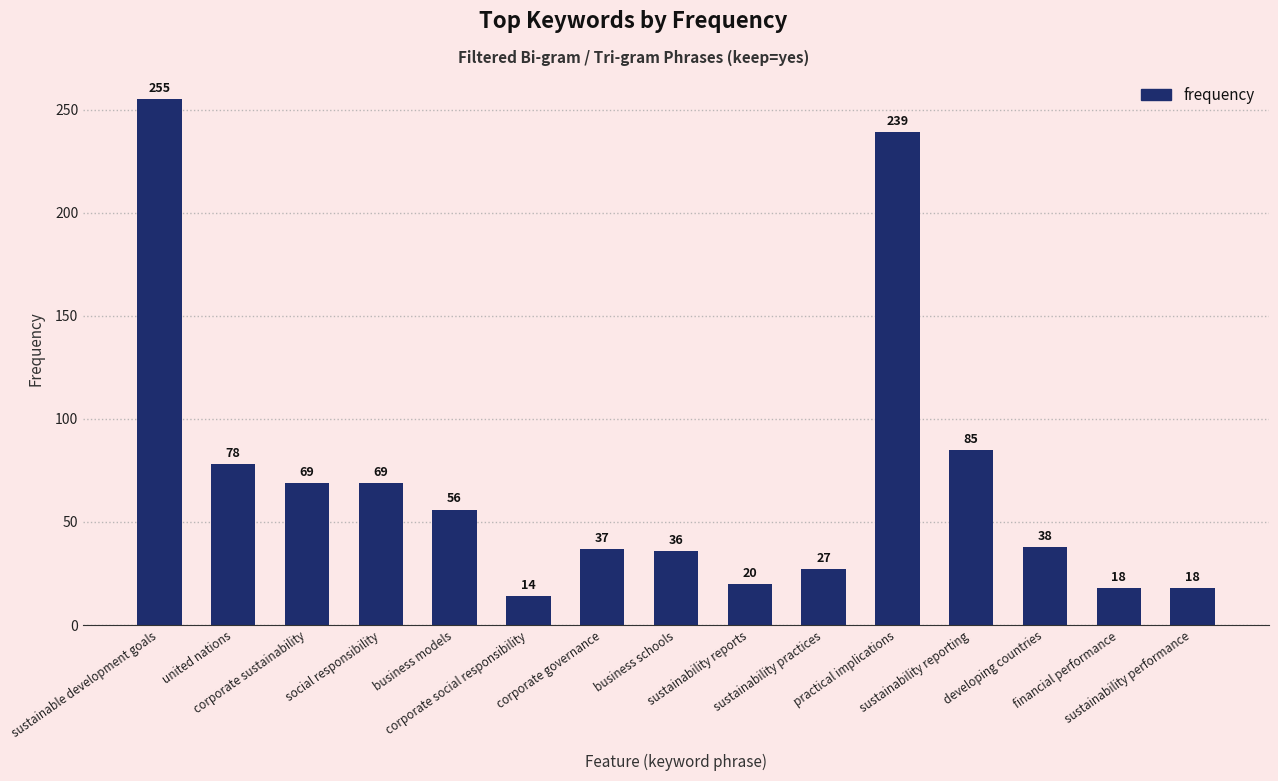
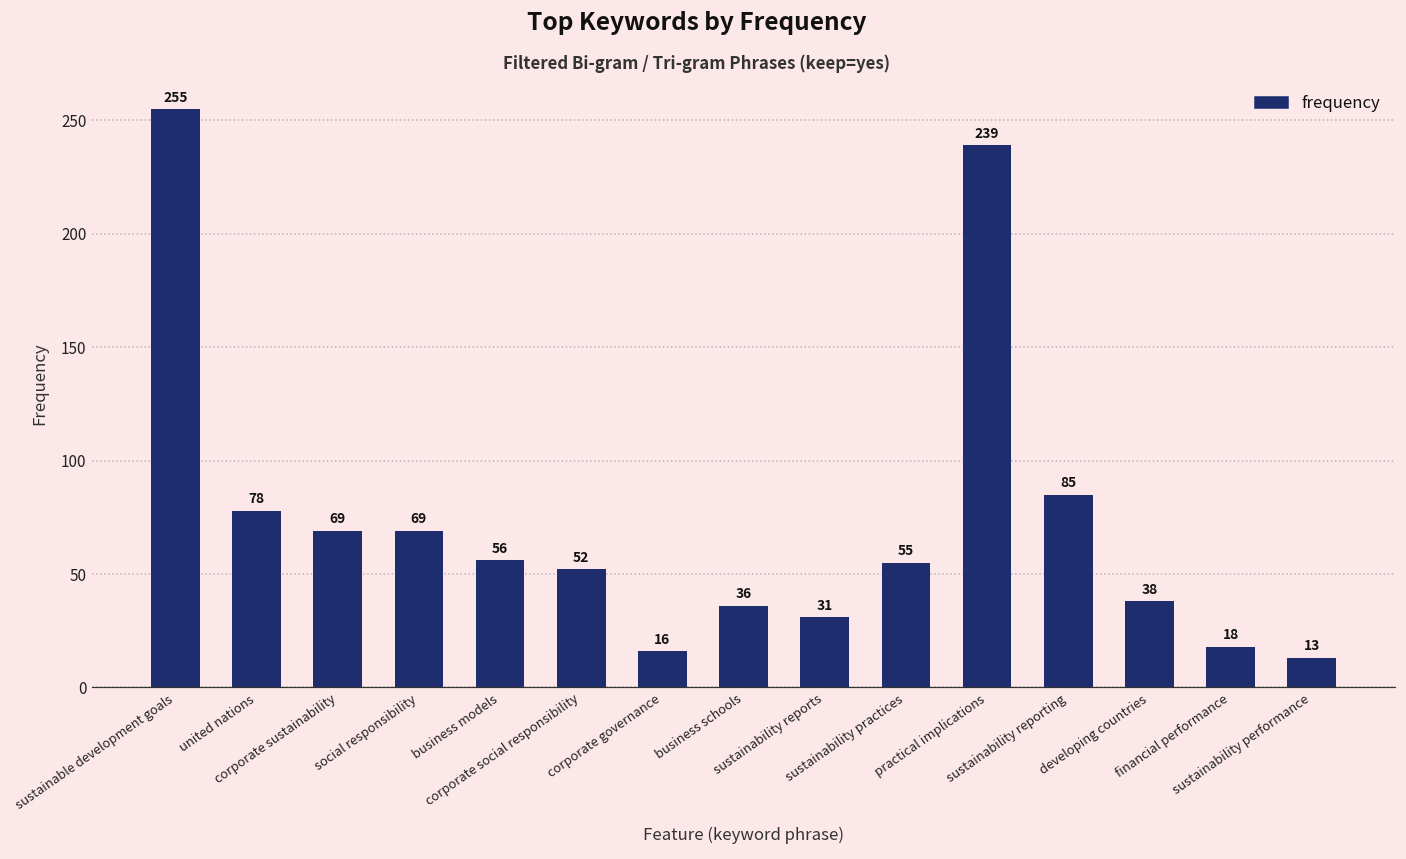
corporate social responsibility: 14 -> 52
corporate governance: 37 -> 16
sustainability reports: 20 -> 31
sustainability practices: 27 -> 55
sustainability performance: 18 -> 13
